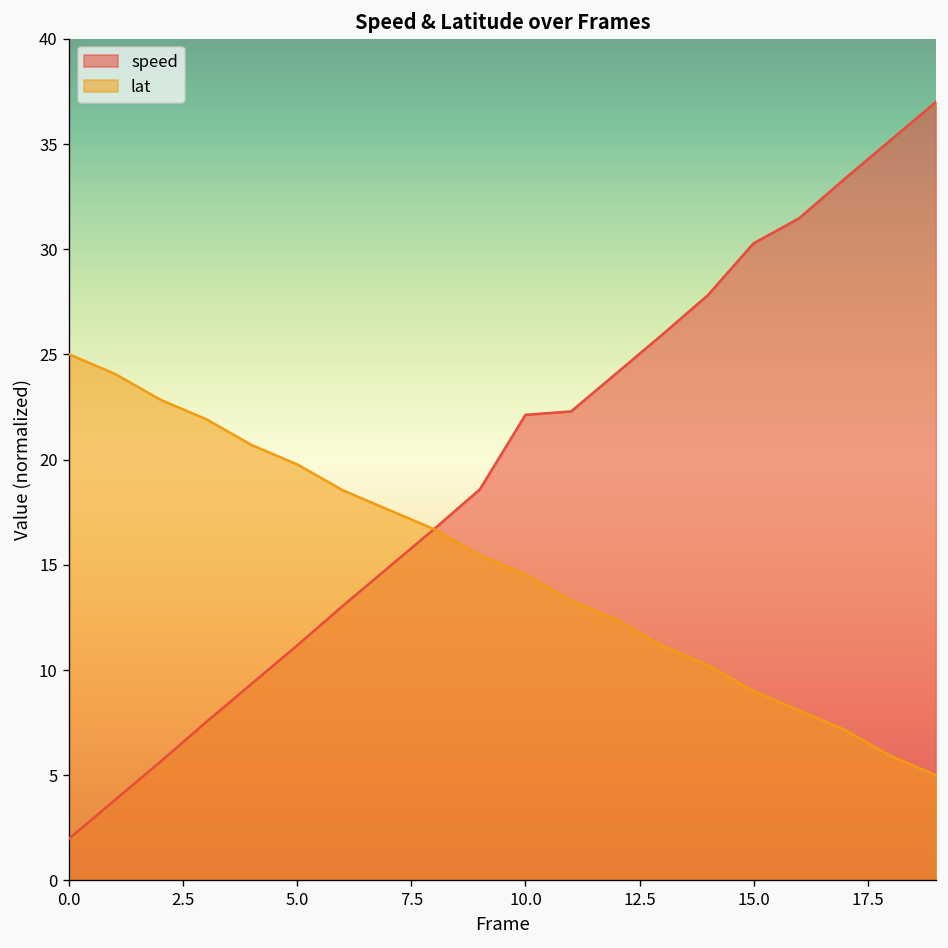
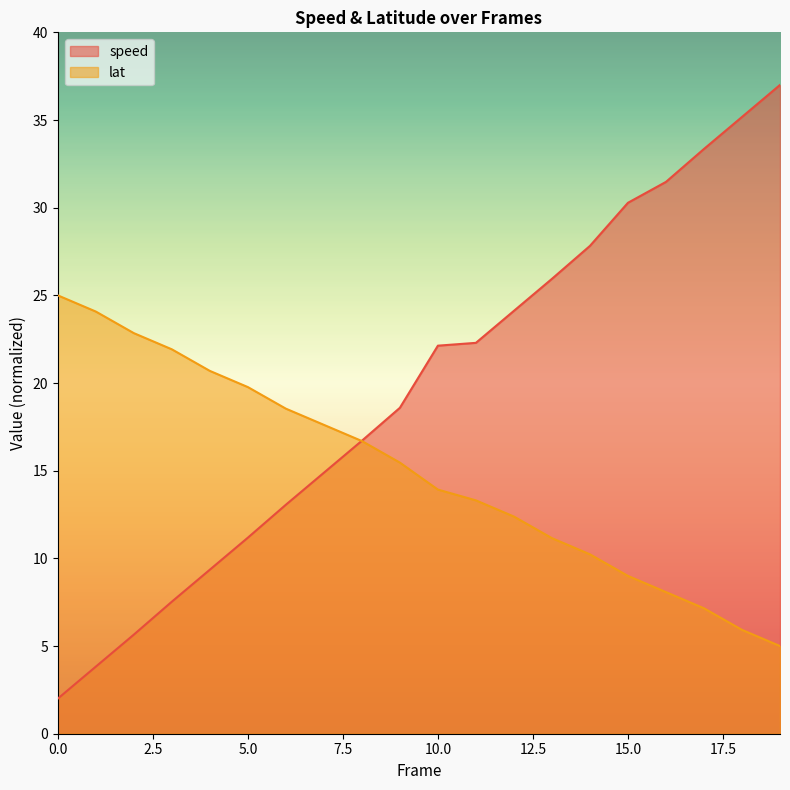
lat, 10.0: 14.5 -> 13.9
